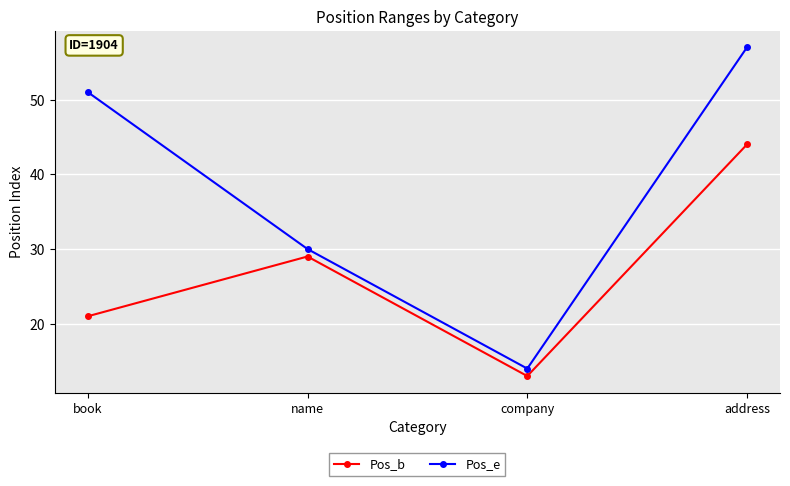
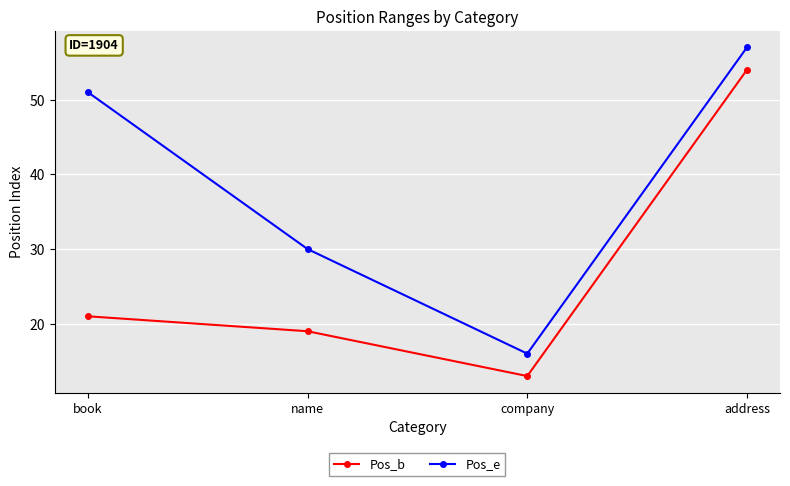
Pos_b, name: 29 -> 19
Pos_e, company: 14 -> 16
Pos_b, address: 44 -> 54
